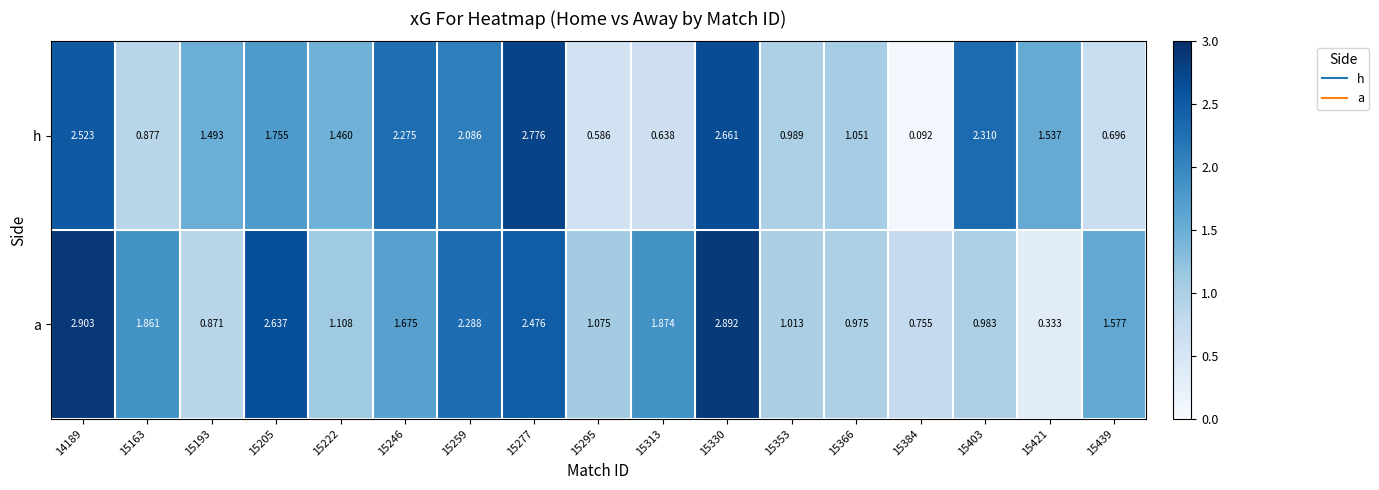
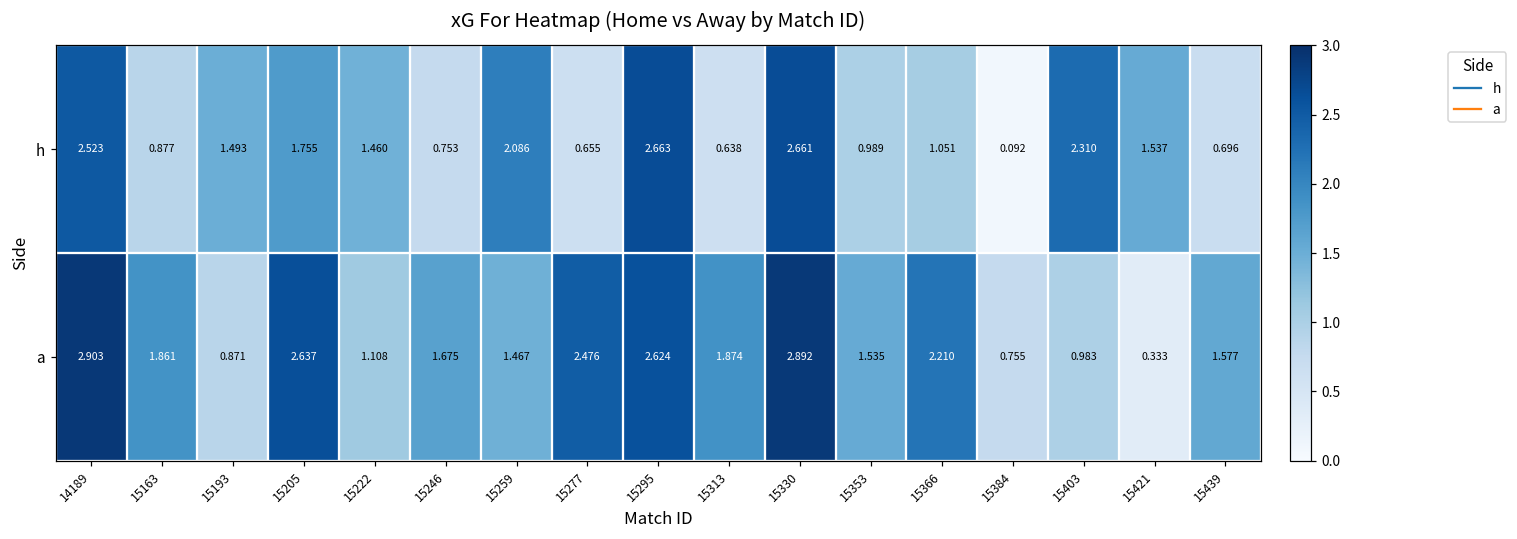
h, 15246: 2.275 -> 0.753
h, 15277: 2.776 -> 0.655
h, 15295: 0.586 -> 2.663
a, 15259: 2.288 -> 1.467
a, 15295: 1.075 -> 2.624
a, 15353: 1.013 -> 1.535
a, 15366: 0.975 -> 2.210
